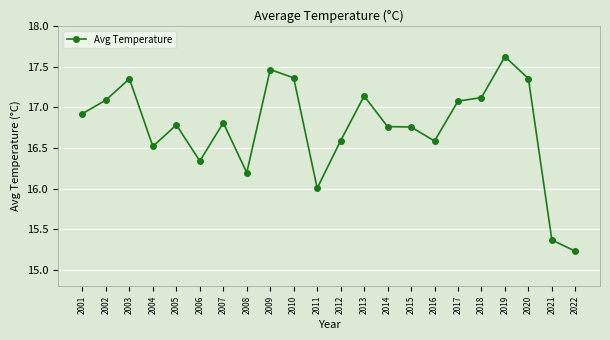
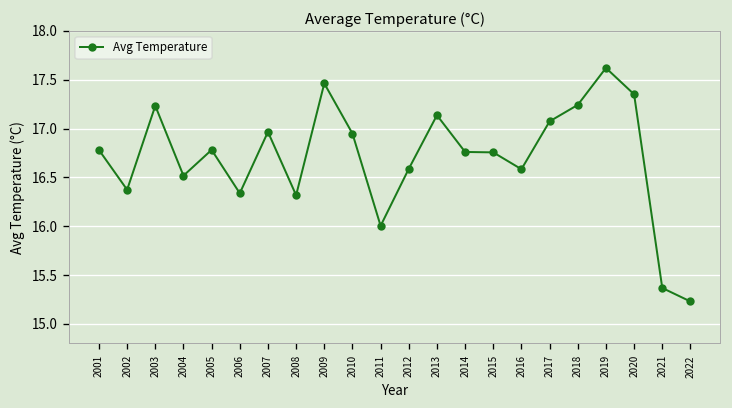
2001: 16.9 -> 16.8
2002: 17.1 -> 16.4
2003: 17.3 -> 17.2
2007: 16.8 -> 17.0
2008: 16.2 -> 16.3
2010: 17.4 -> 16.9
2018: 17.1 -> 17.2
